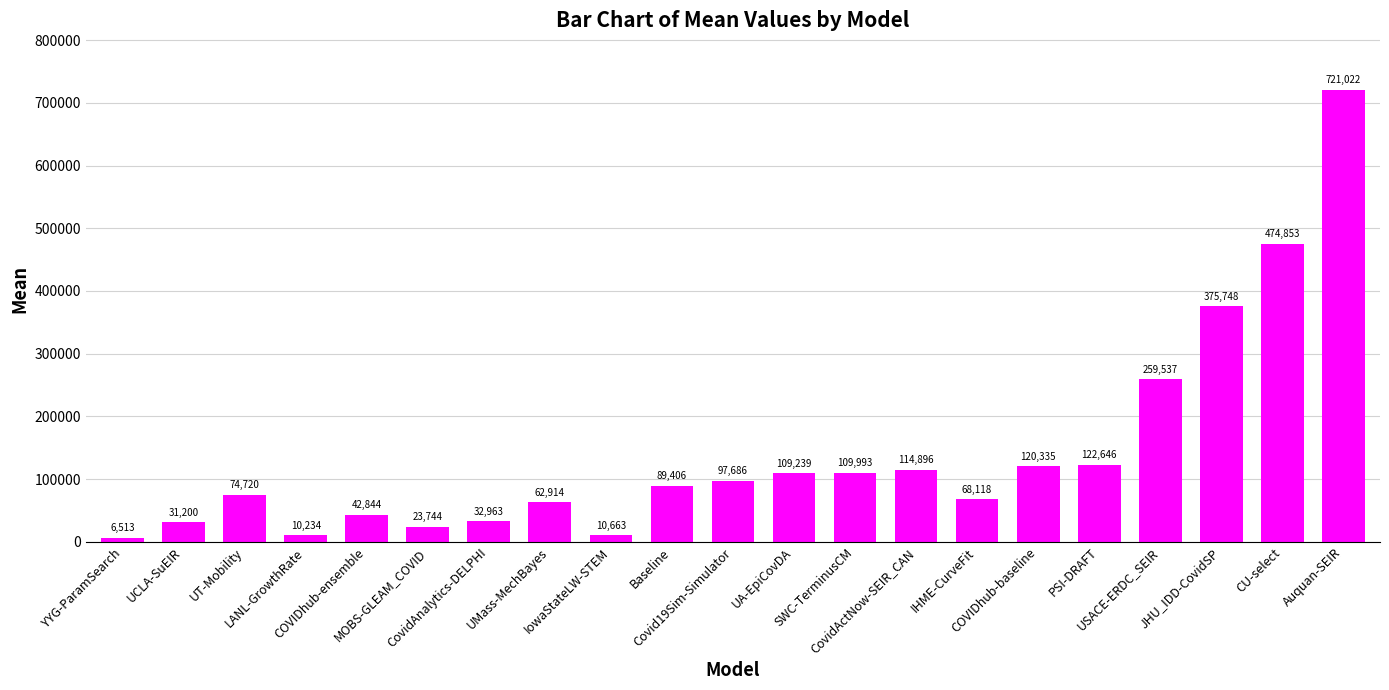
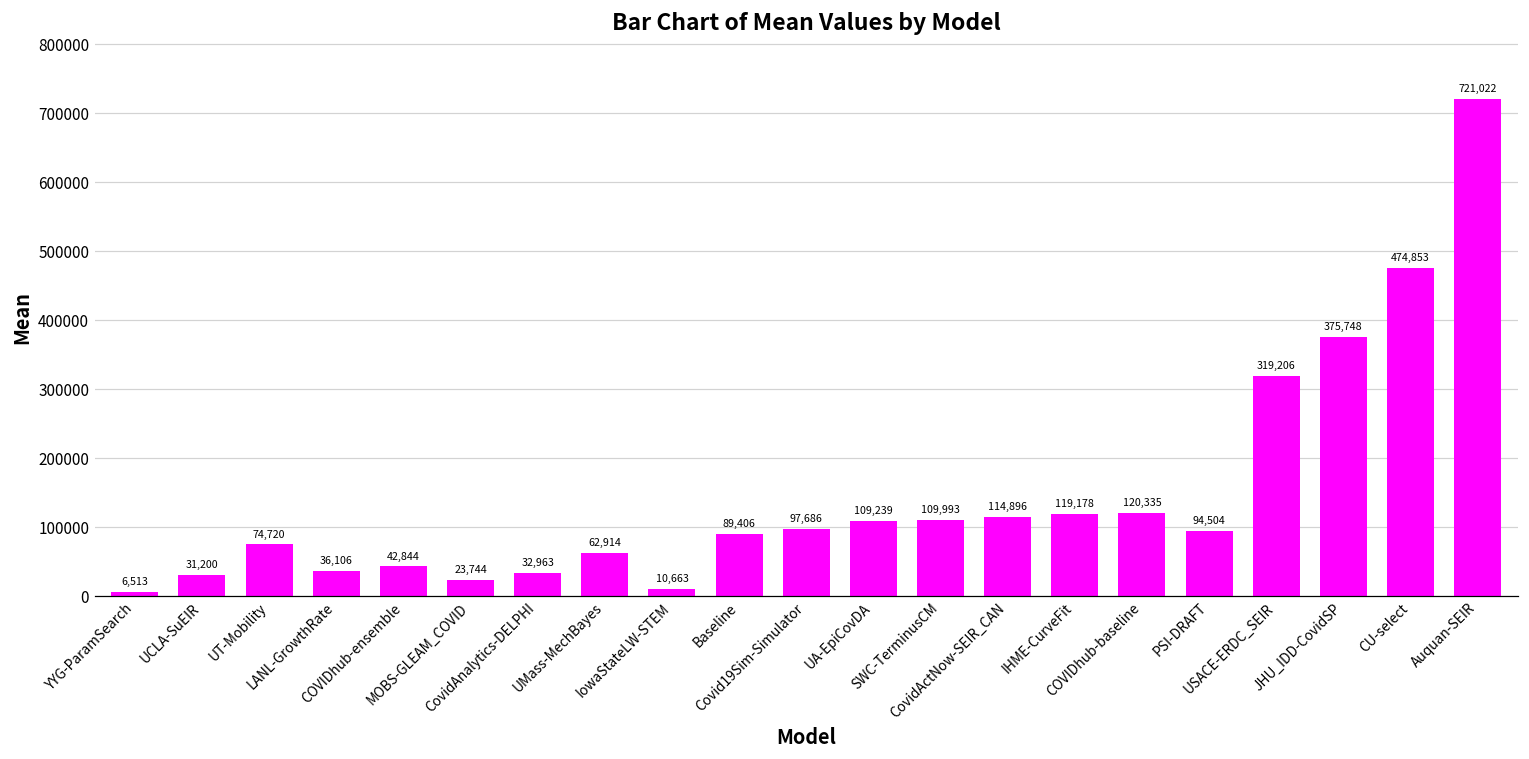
LANL-GrowthRate: 10,234 -> 36,106
IHME-CurveFit: 68,118 -> 119,178
PSI-DRAFT: 122,646 -> 94,504
USACE-ERDC_SEIR: 259,537 -> 319,206
